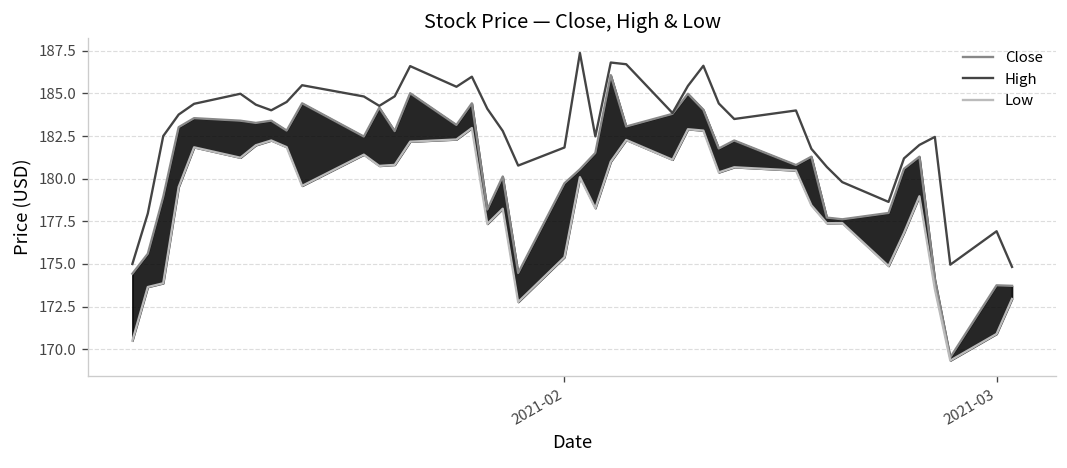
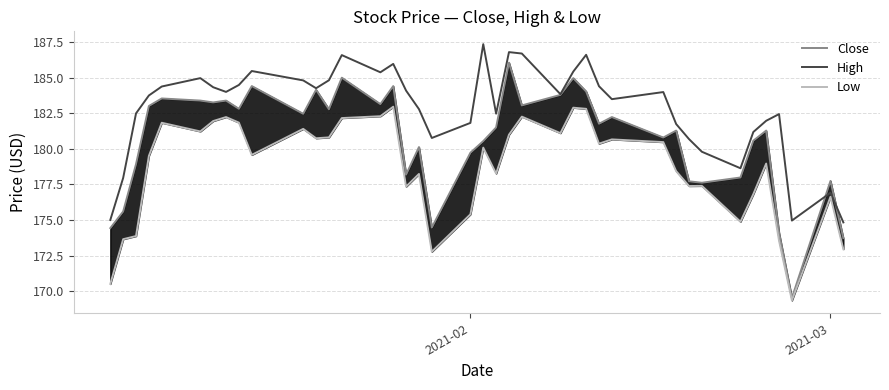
Close, 2021-03: 173.8 -> 177.8
Low, 2021-03: 170.9 -> 176.6
